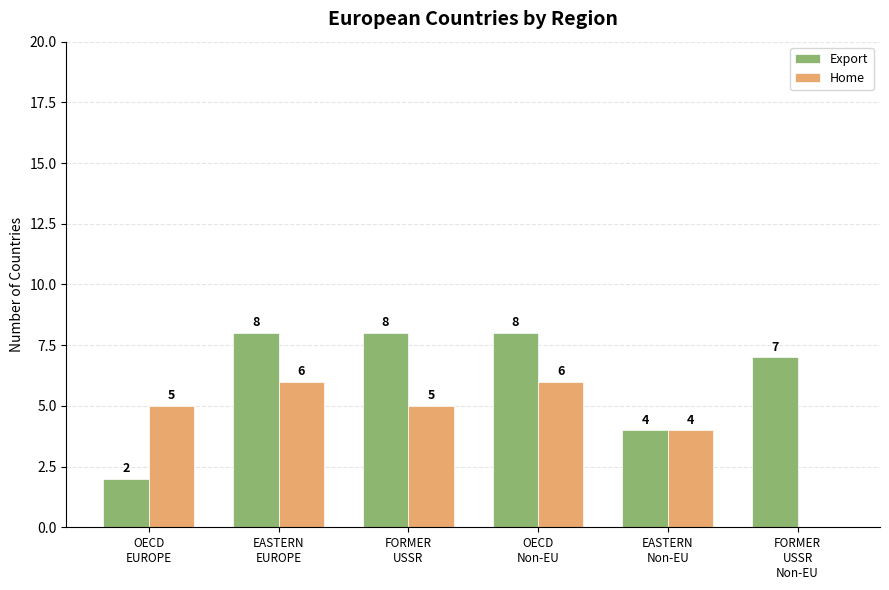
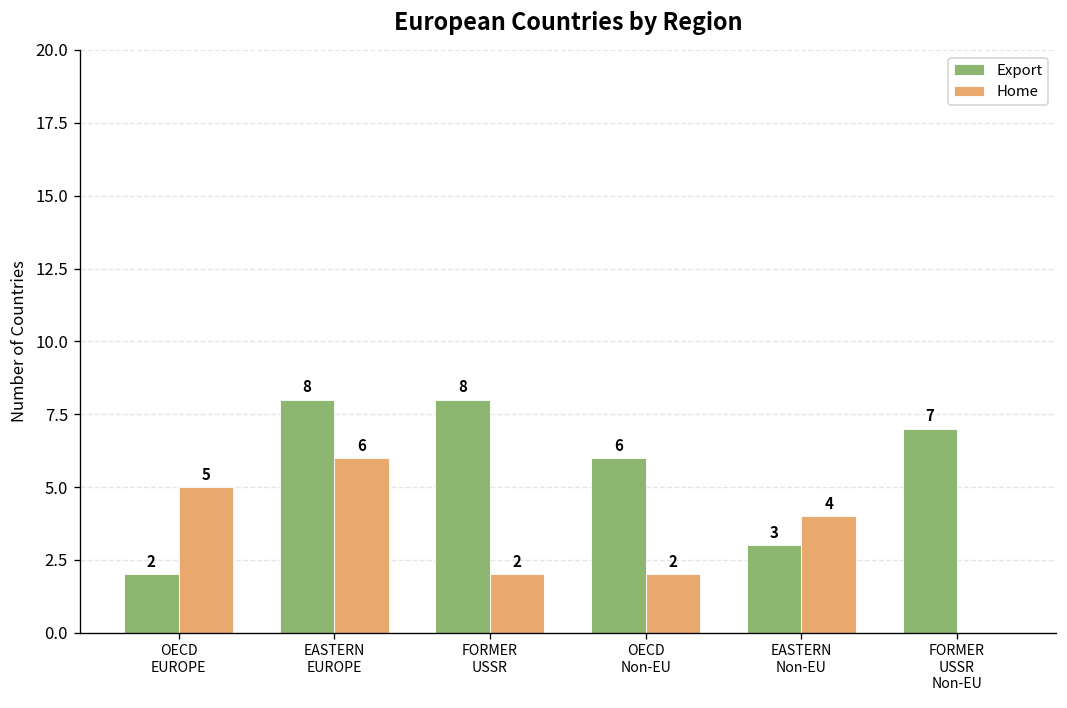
Home, FORMER USSR: 5 -> 2
Export, OECD Non-EU: 8 -> 6
Home, OECD Non-EU: 6 -> 2
Export, EASTERN Non-EU: 4 -> 3
